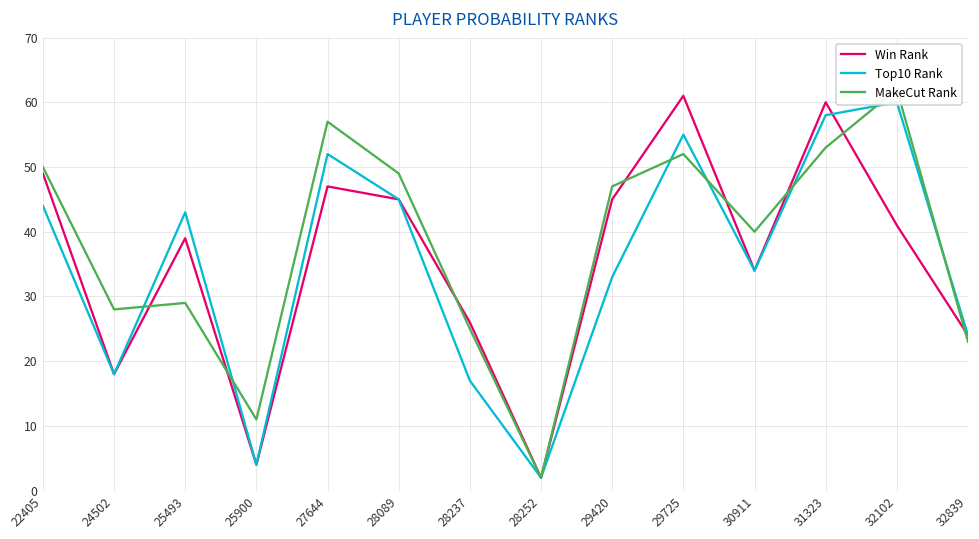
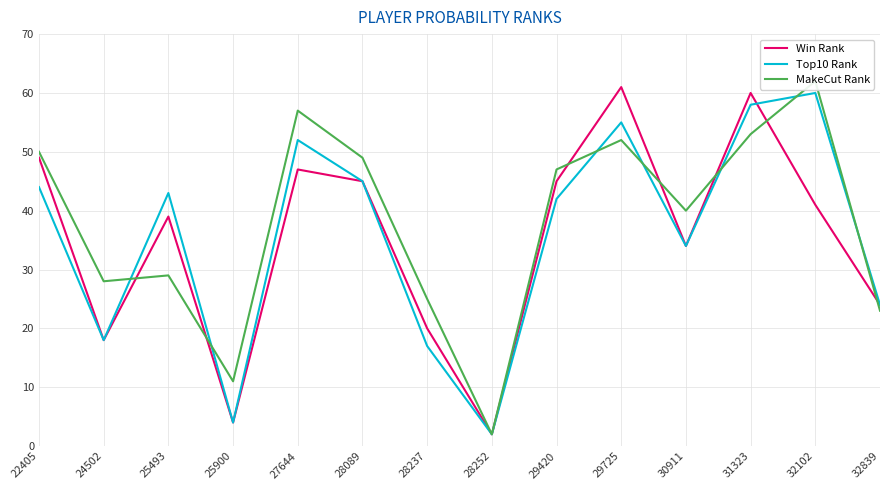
Win Rank, 28237: 26 -> 20
Top10 Rank, 29420: 33 -> 42
